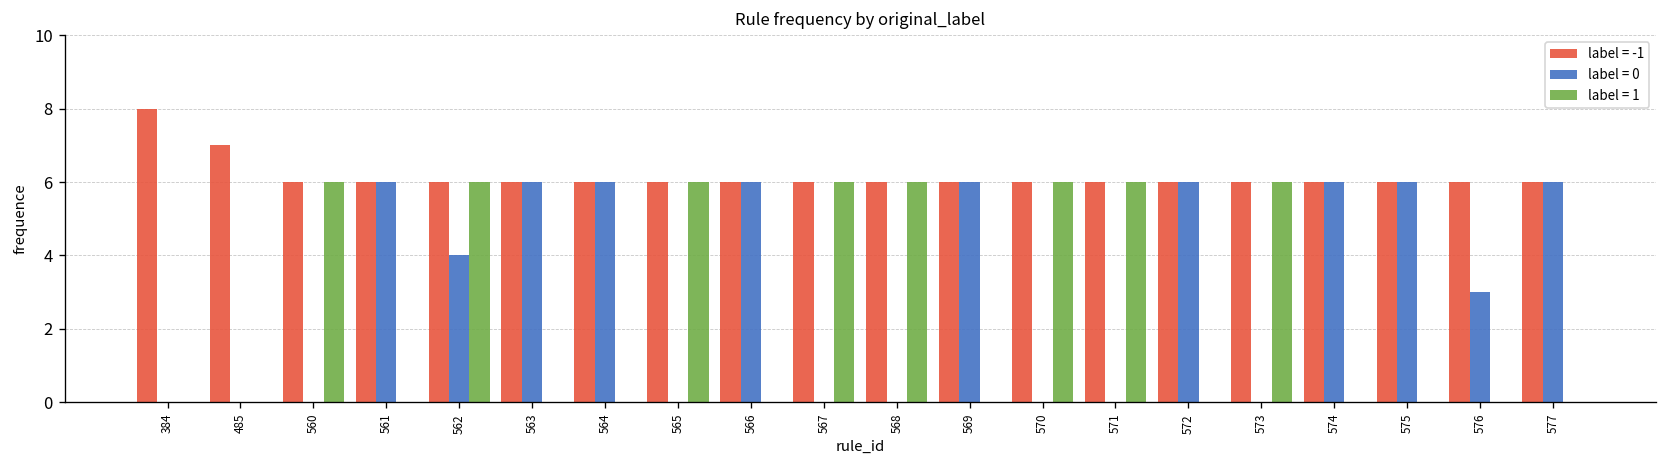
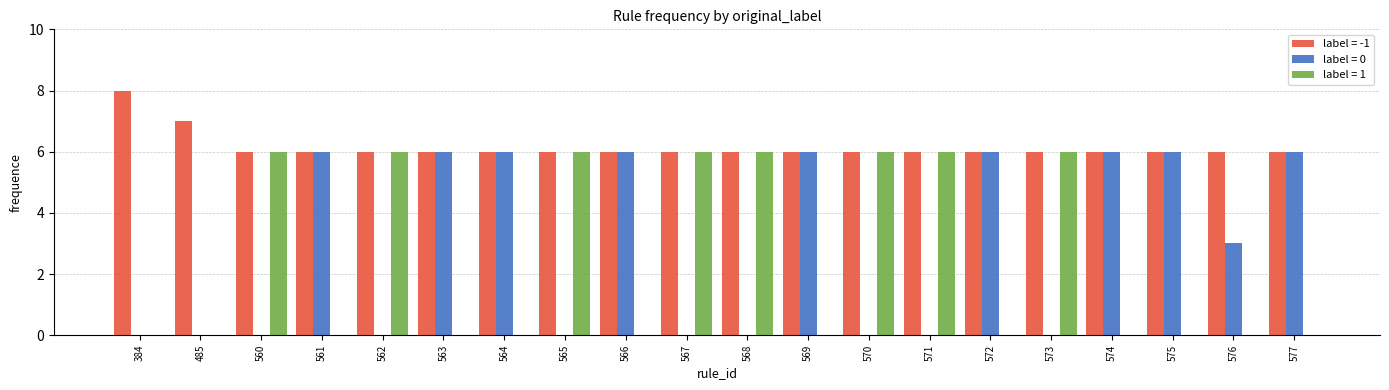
label = 0, 562: 4 -> 0
